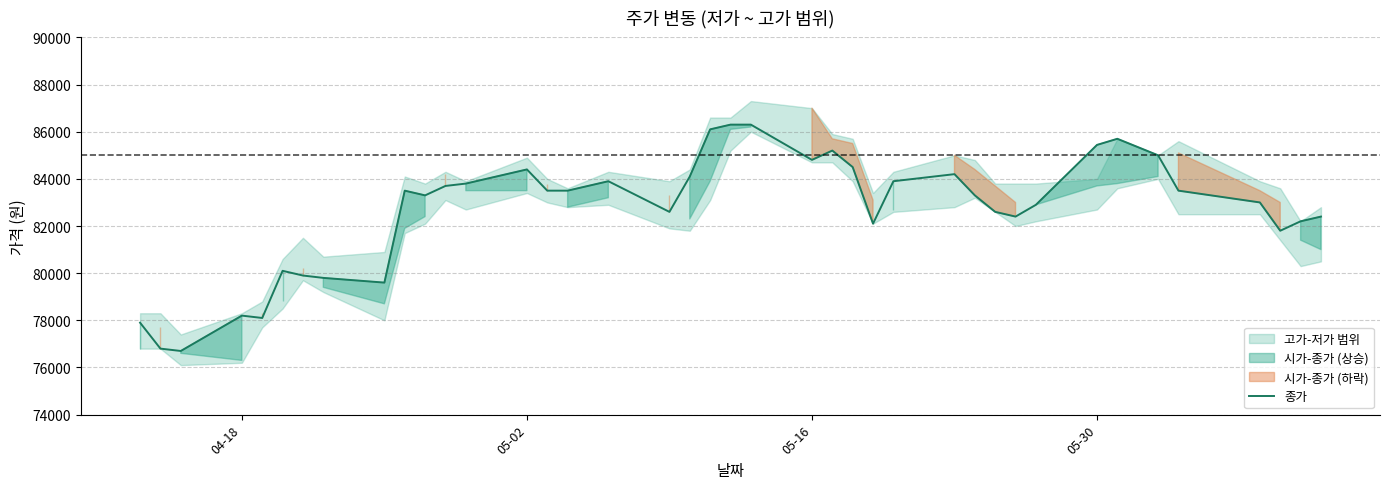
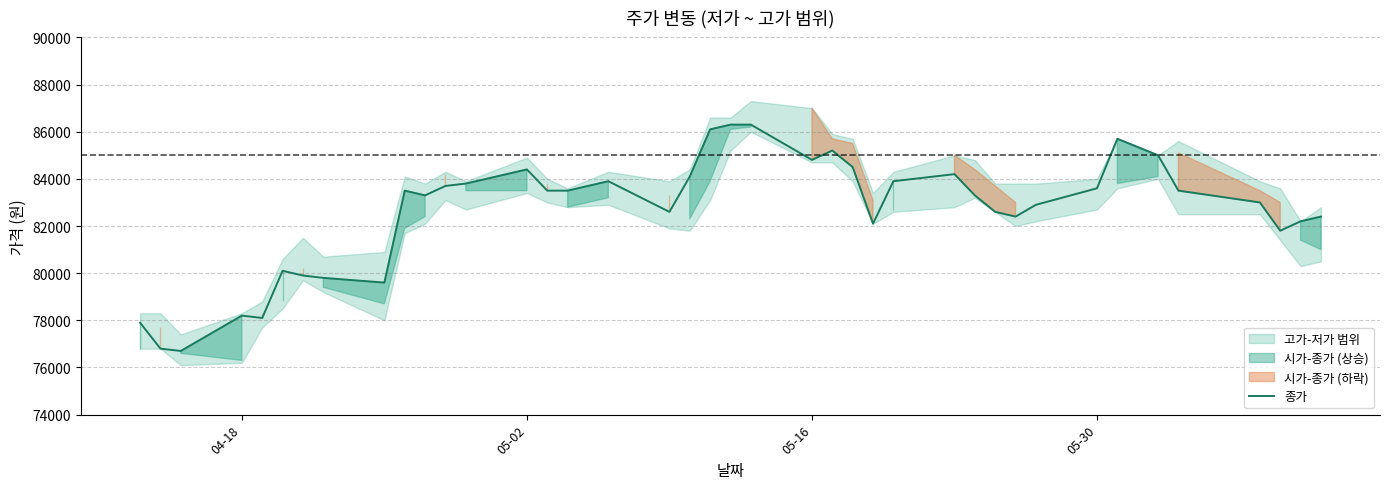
종가, 05-30: 85400 -> 83600
